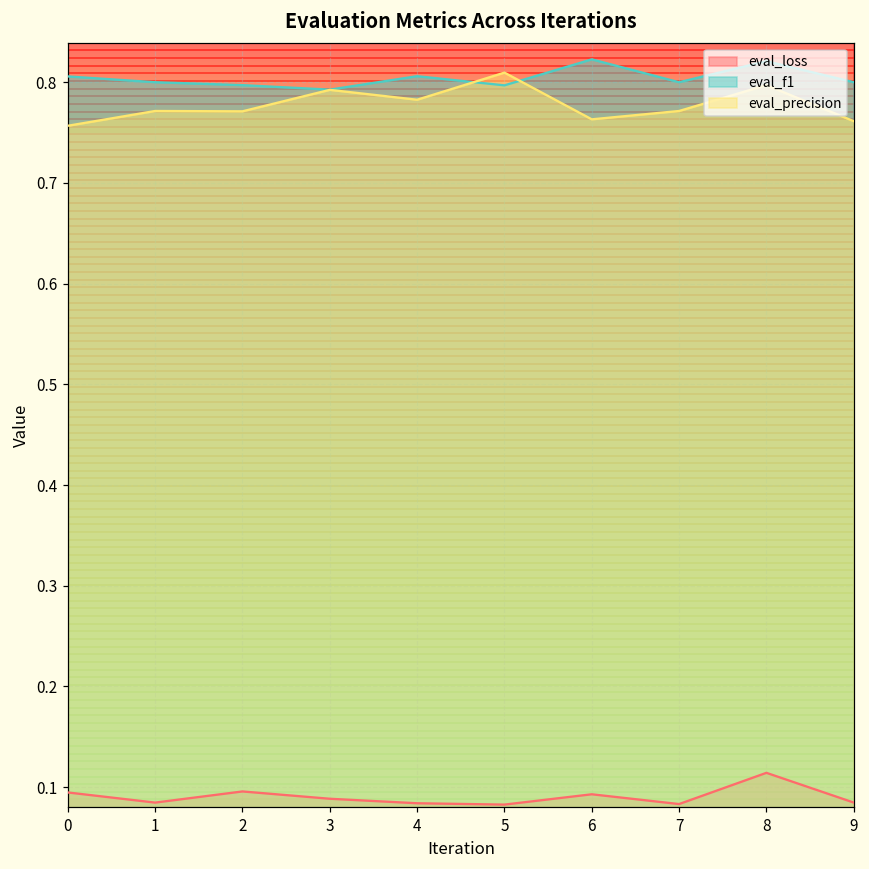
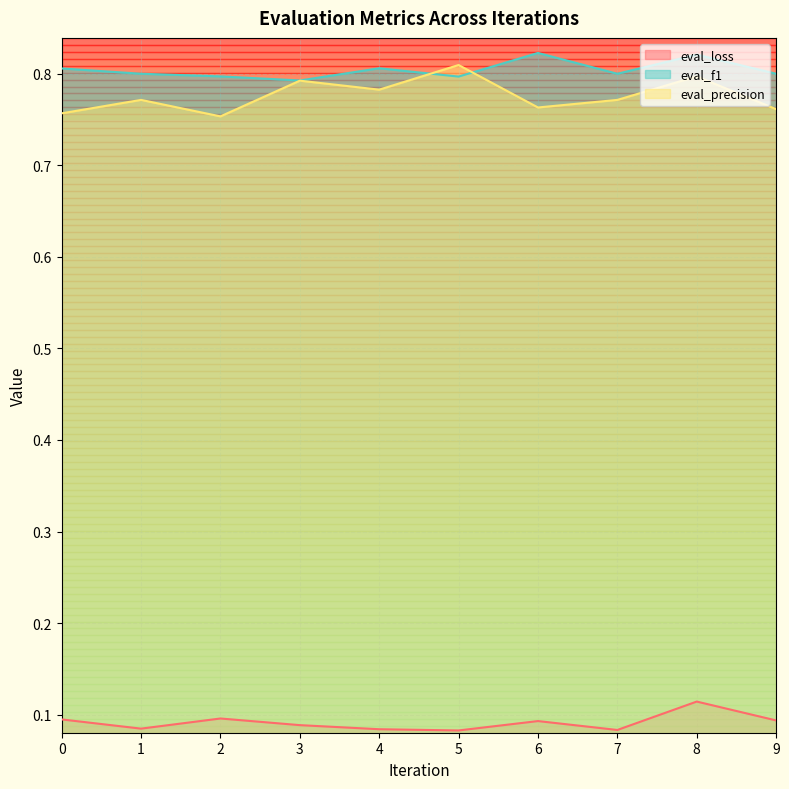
eval_precision, 2: 0.77 -> 0.75
eval_loss, 9: 0.08 -> 0.09
